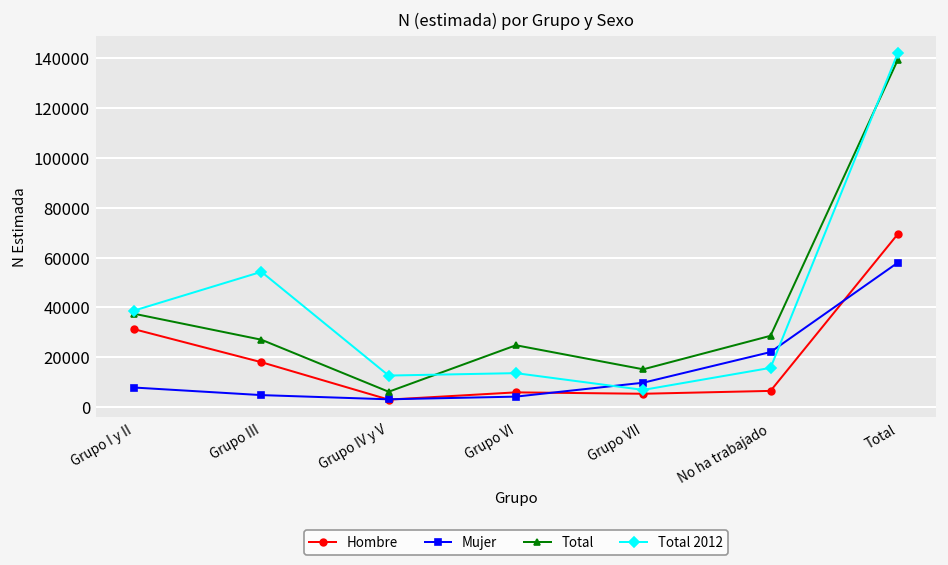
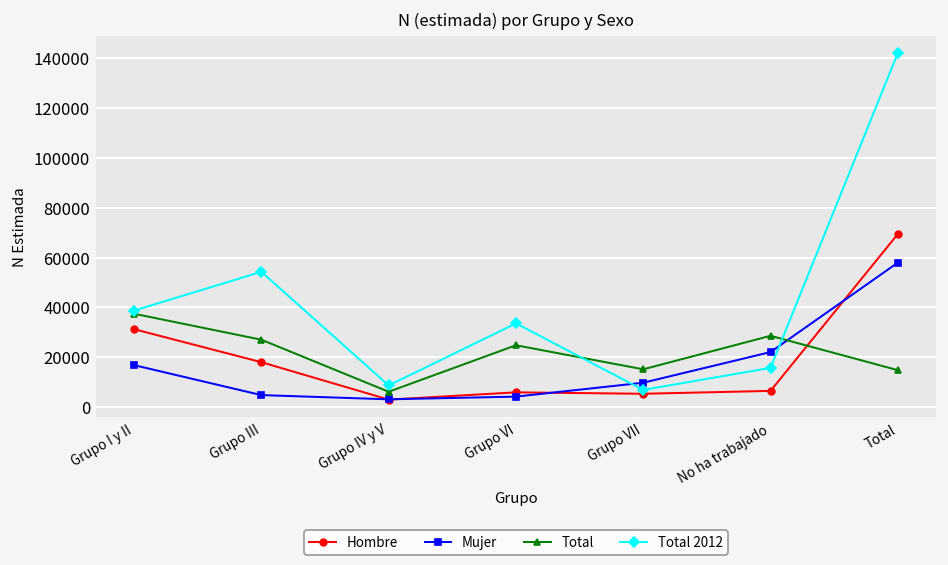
Mujer, Grupo I y II: 8000 -> 17000
Total 2012, Grupo IV y V: 13000 -> 9000
Total 2012, Grupo VI: 14000 -> 34000
Total, Total: 139000 -> 15000
